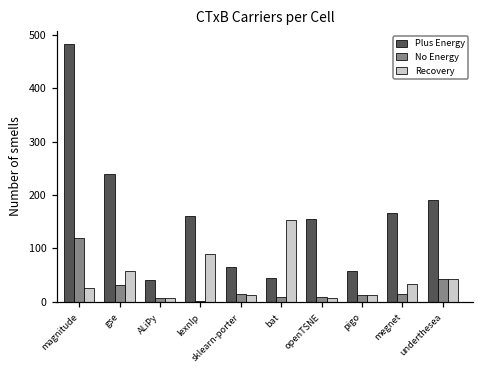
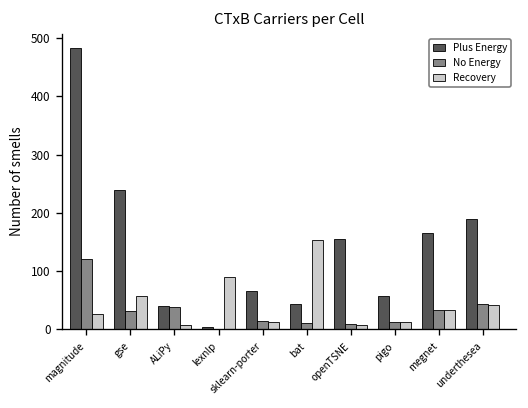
No Energy, ALiPy: 10 -> 40
Plus Energy, lexnlp: 160 -> 0
No Energy, megnet: 20 -> 30
